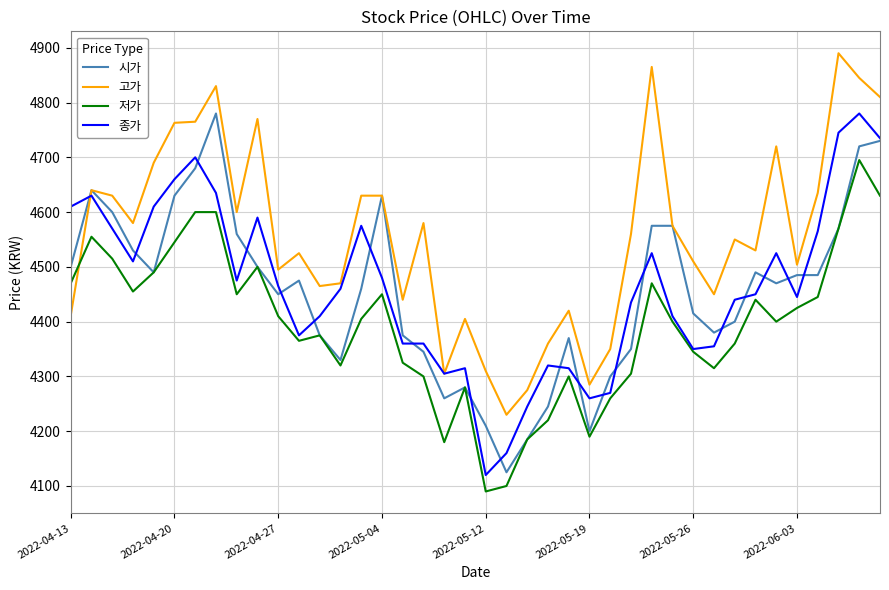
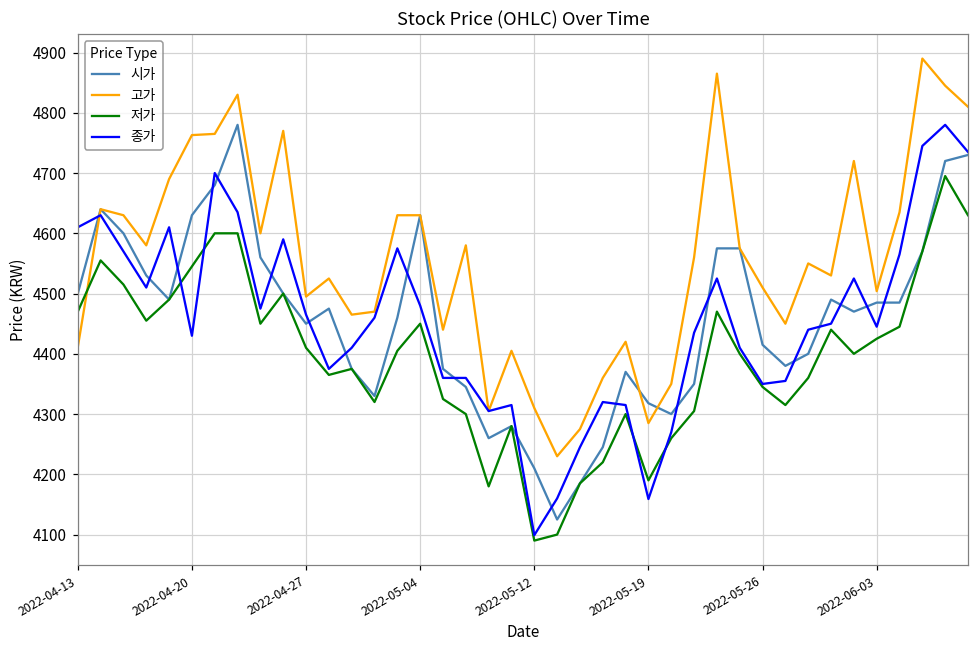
종가, 2022-04-20: 4660 -> 4430
종가, 2022-05-12: 4120 -> 4100
시가, 2022-05-19: 4200 -> 4320
종가, 2022-05-19: 4260 -> 4160
